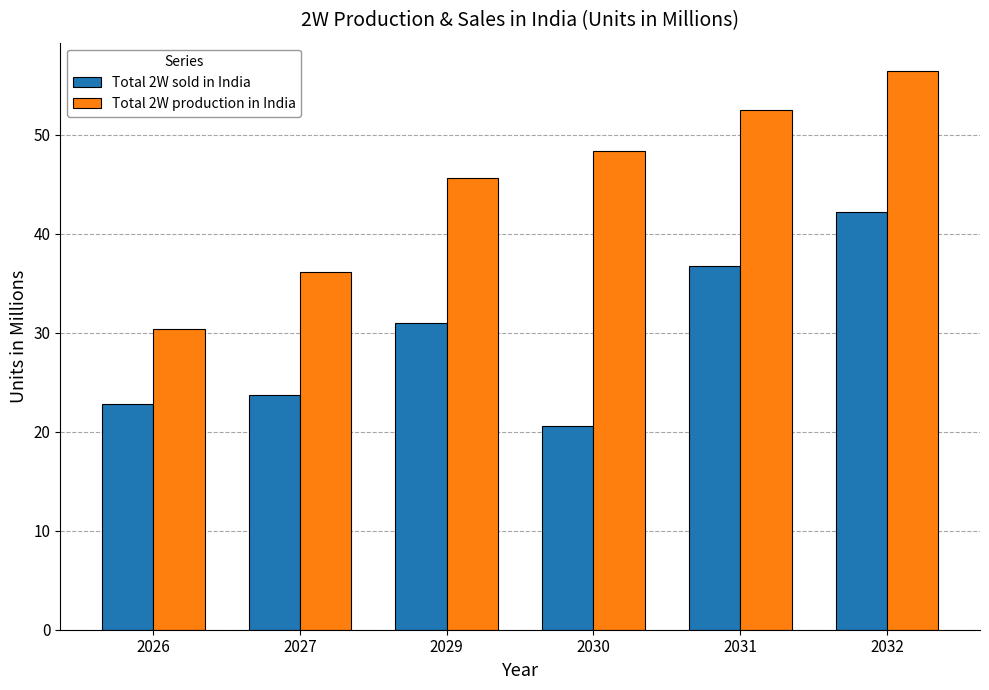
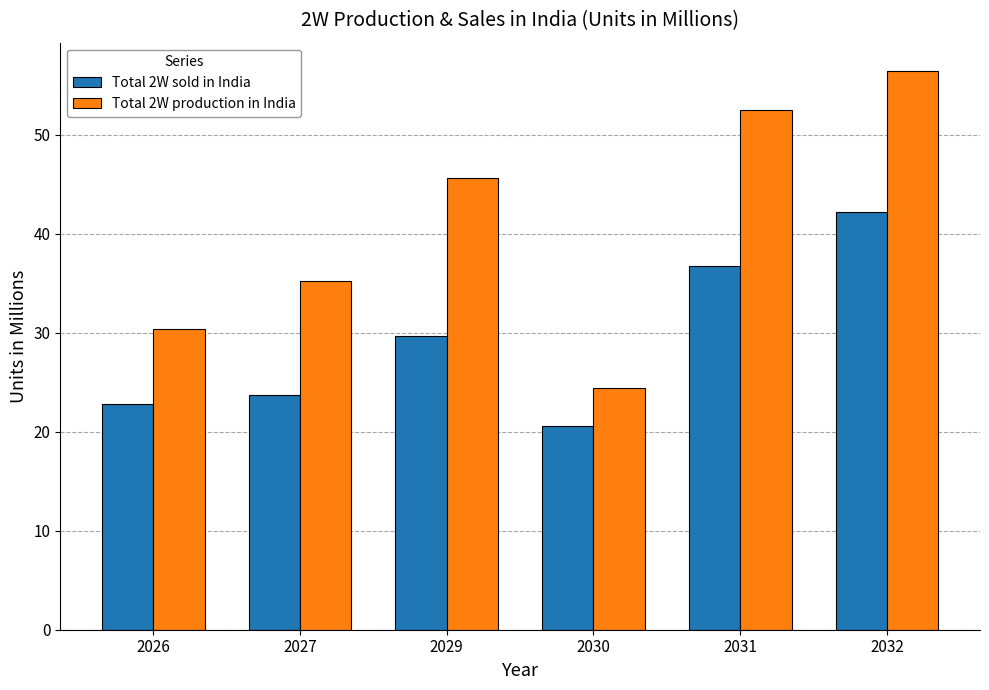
Total 2W production in India, 2027: 36 -> 35
Total 2W sold in India, 2029: 31 -> 30
Total 2W production in India, 2030: 48 -> 24
